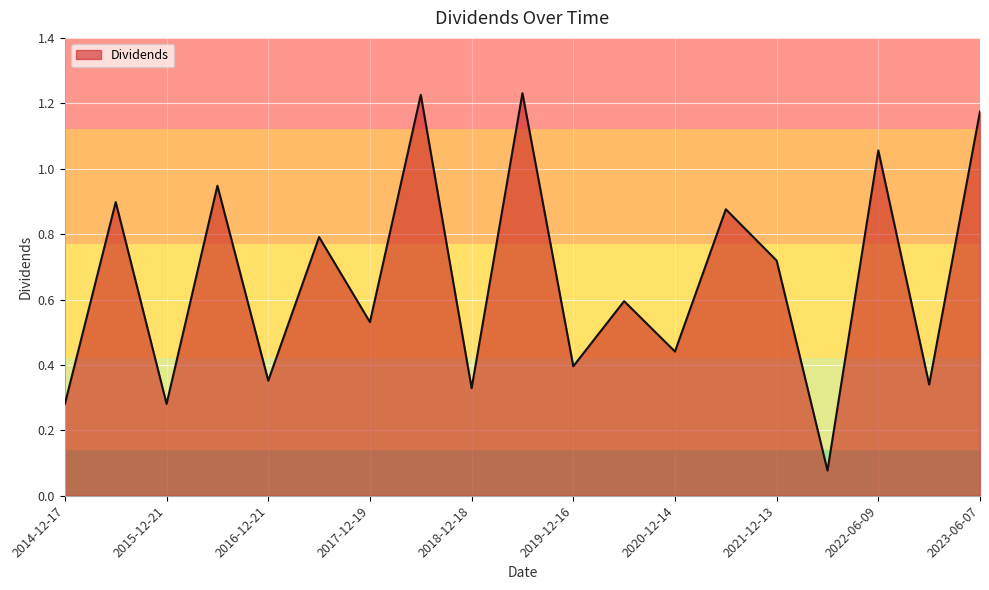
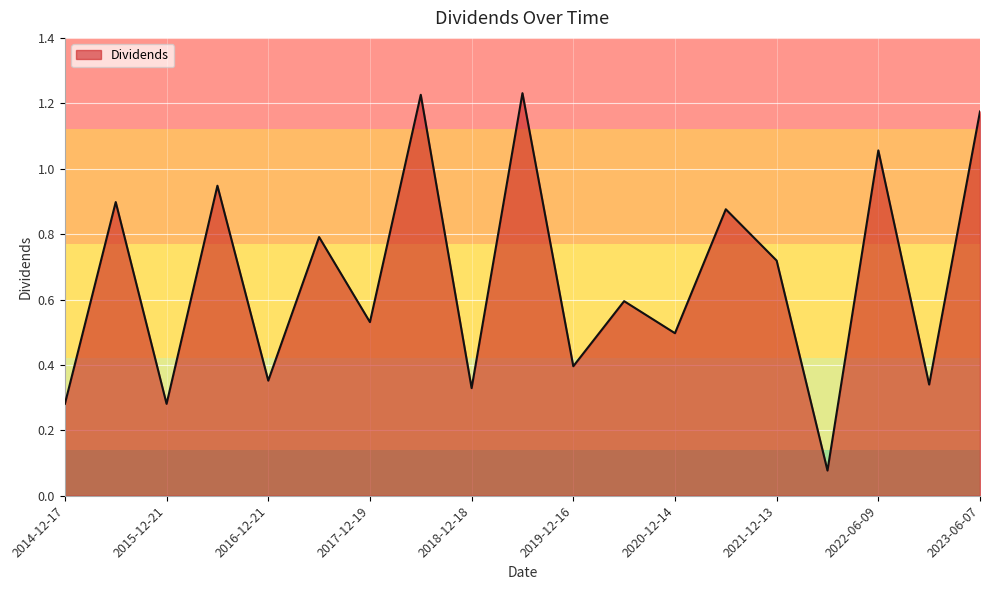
2020-12-14: 0.44 -> 0.50
